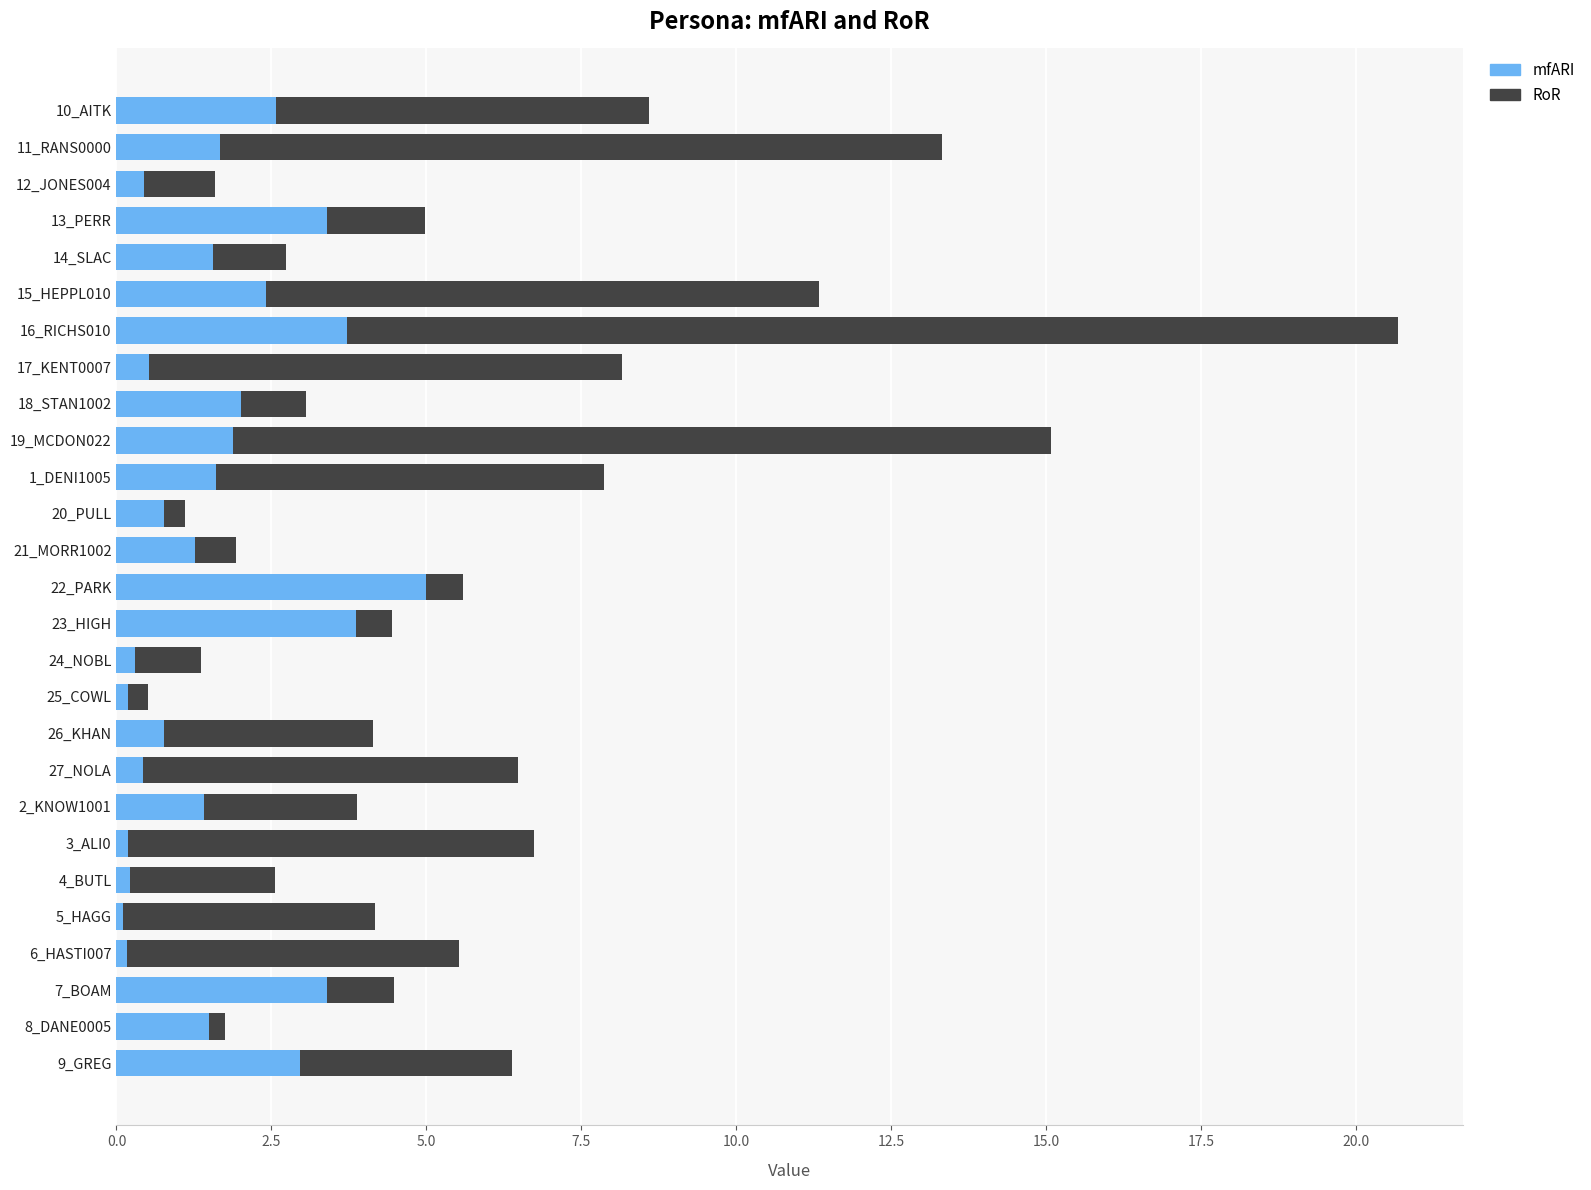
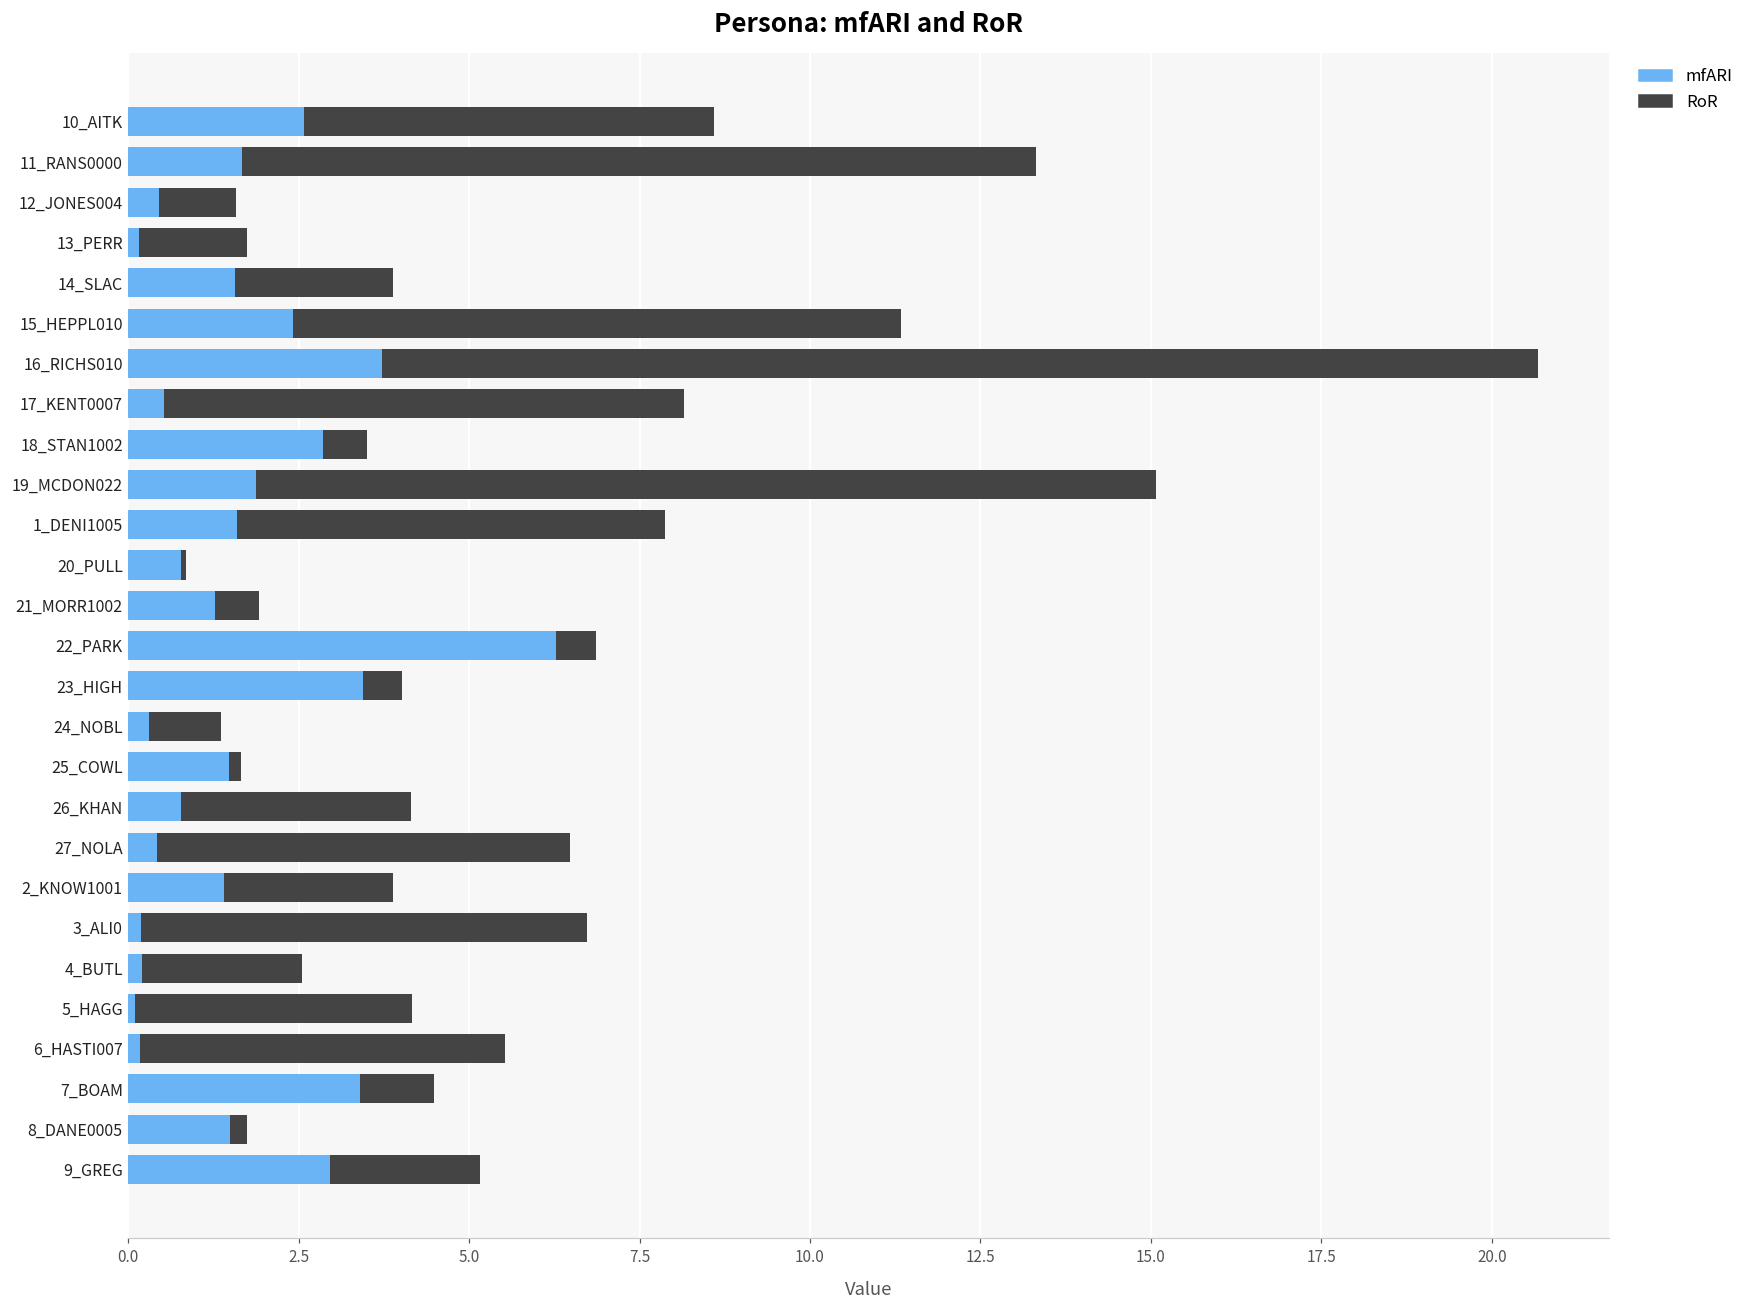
mfARI, 13_PERR: 3.4 -> 0.2
RoR, 14_SLAC: 1.2 -> 2.3
mfARI, 18_STAN1002: 2.0 -> 2.9
RoR, 18_STAN1002: 1.0 -> 0.6
RoR, 20_PULL: 0.3 -> 0.1
mfARI, 22_PARK: 5.0 -> 6.3
mfARI, 23_HIGH: 3.9 -> 3.4
mfARI, 25_COWL: 0.2 -> 1.5
RoR, 25_COWL: 0.3 -> 0.2
RoR, 9_GREG: 3.4 -> 2.2
